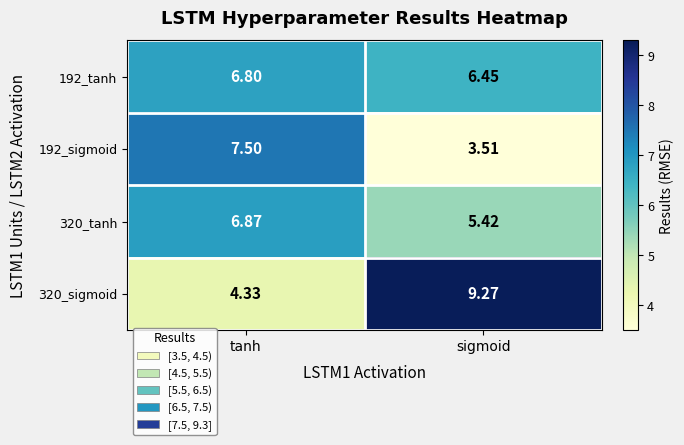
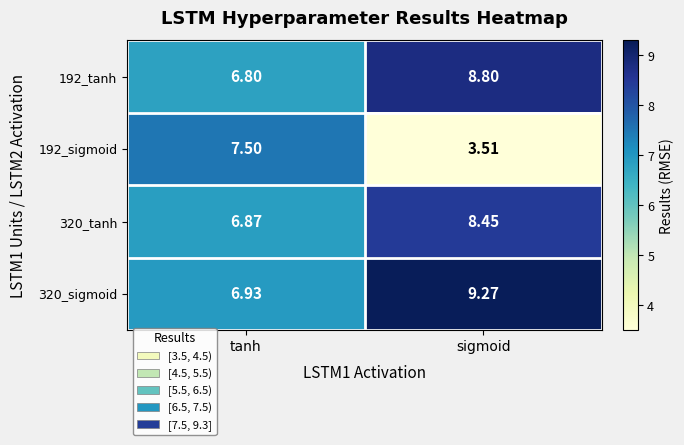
192_tanh, sigmoid: 6.45 -> 8.80
320_tanh, sigmoid: 5.42 -> 8.45
320_sigmoid, tanh: 4.33 -> 6.93
